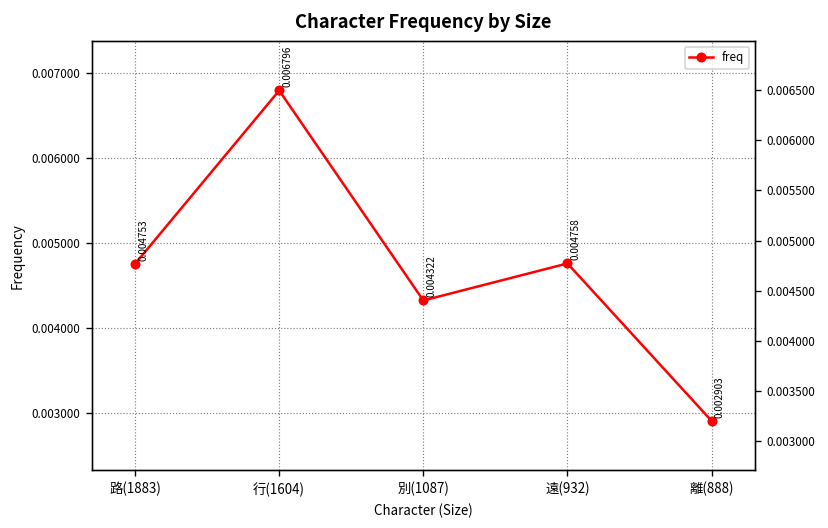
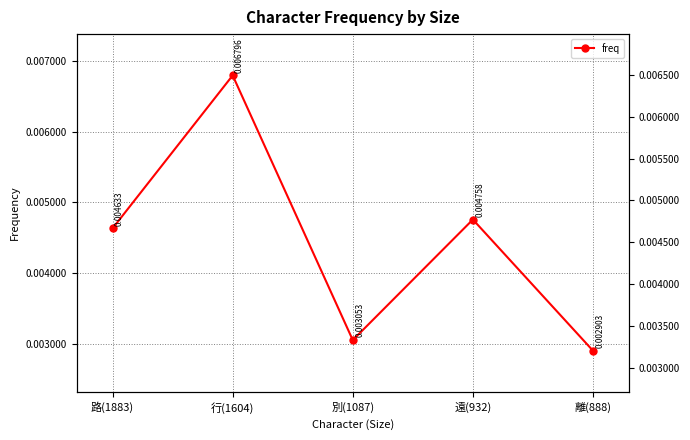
路(1883): 0.004753 -> 0.004633
別(1087): 0.004322 -> 0.003053
